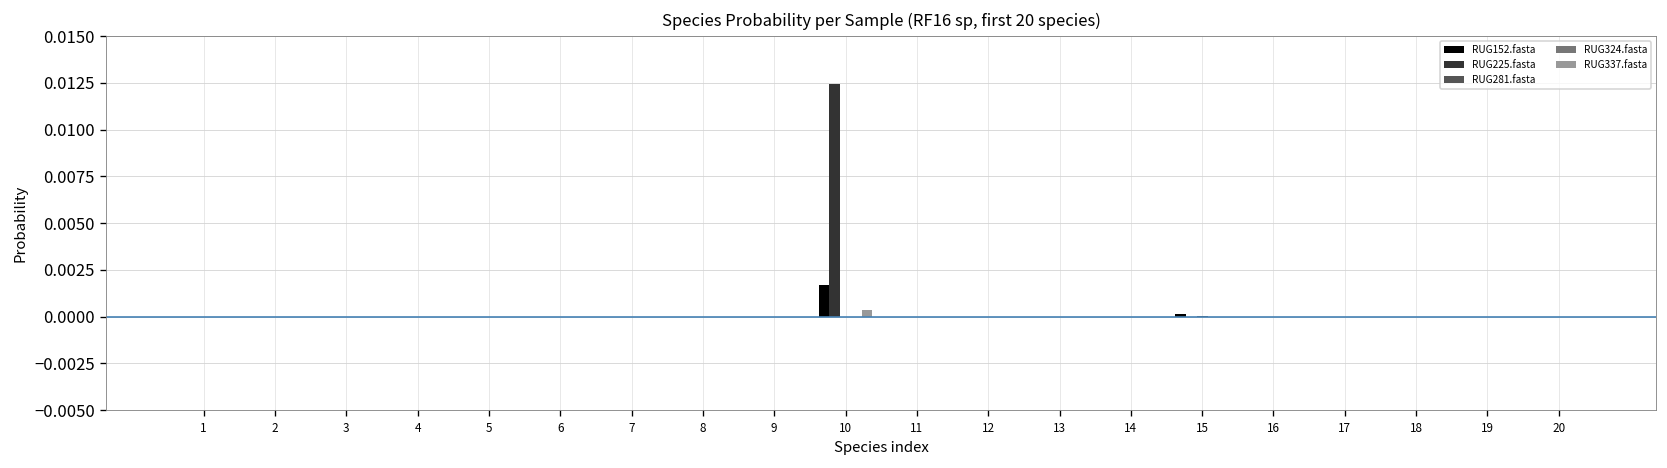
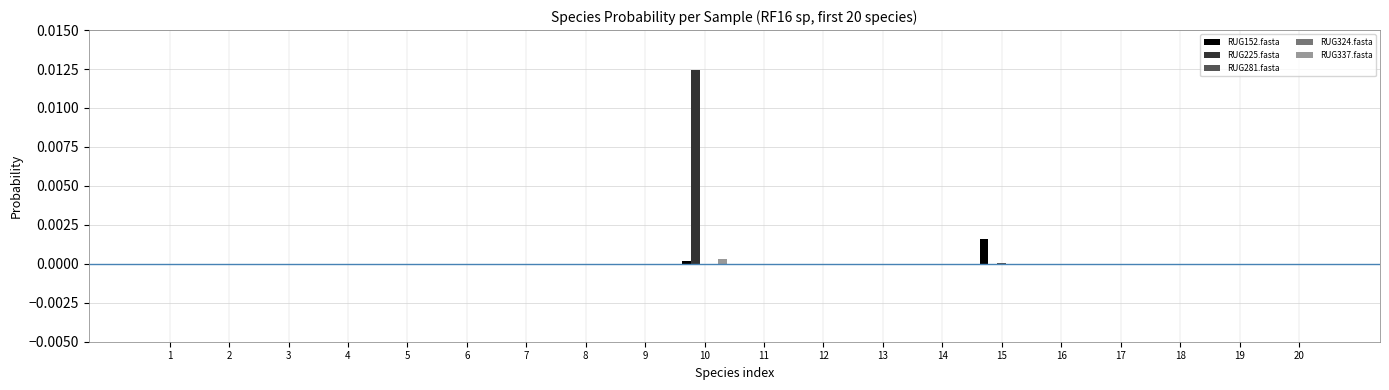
RUG152.fasta, 10: 0.0017 -> 0.0002
RUG152.fasta, 15: 0.0001 -> 0.0016
